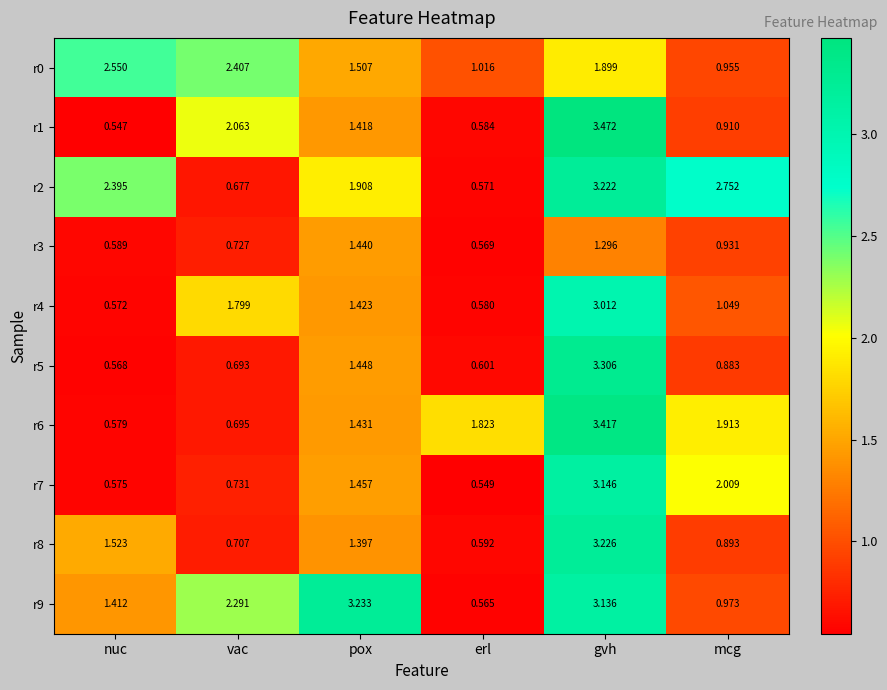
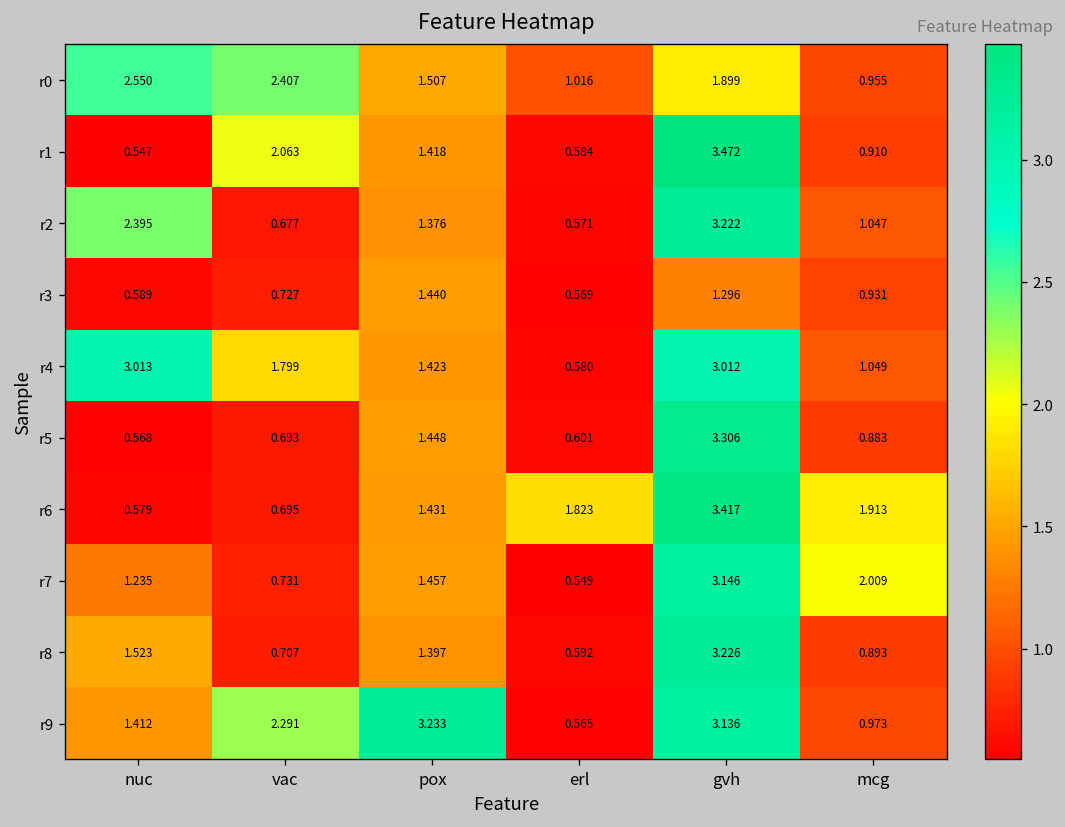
r2, pox: 1.908 -> 1.376
r2, mcg: 2.752 -> 1.047
r4, nuc: 0.572 -> 3.013
r7, nuc: 0.575 -> 1.235
